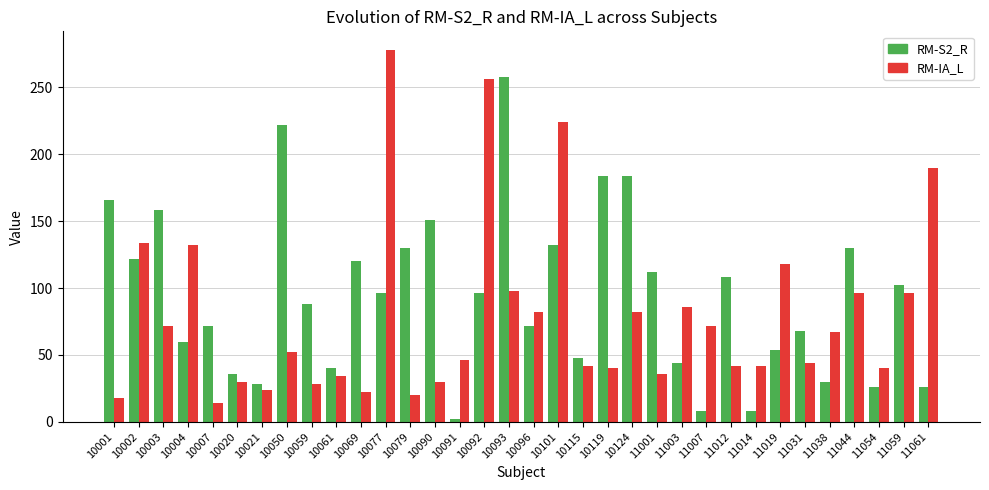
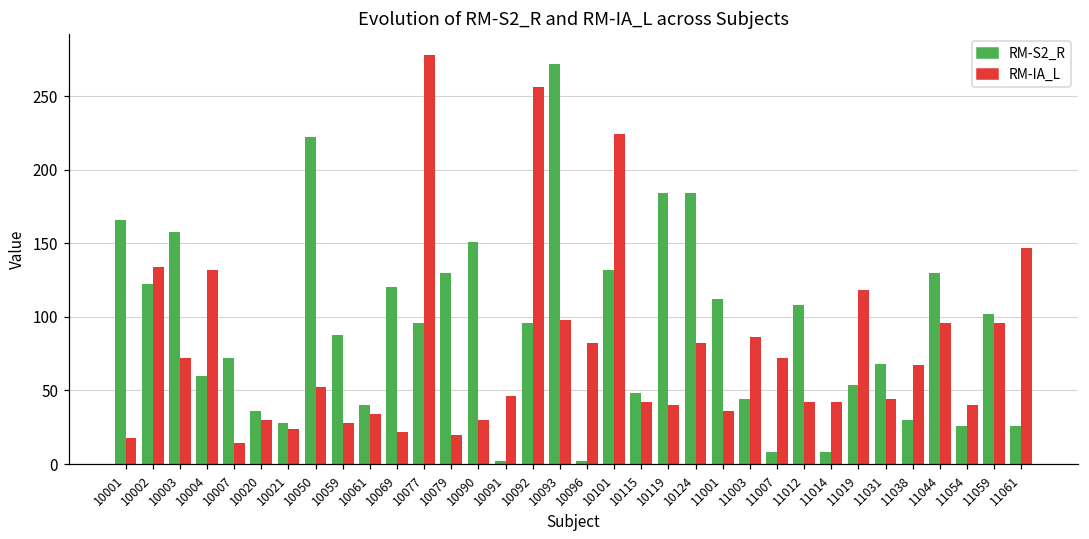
RM-S2_R, 10093: 258 -> 272
RM-S2_R, 10096: 72 -> 2
RM-IA_L, 11061: 190 -> 147
